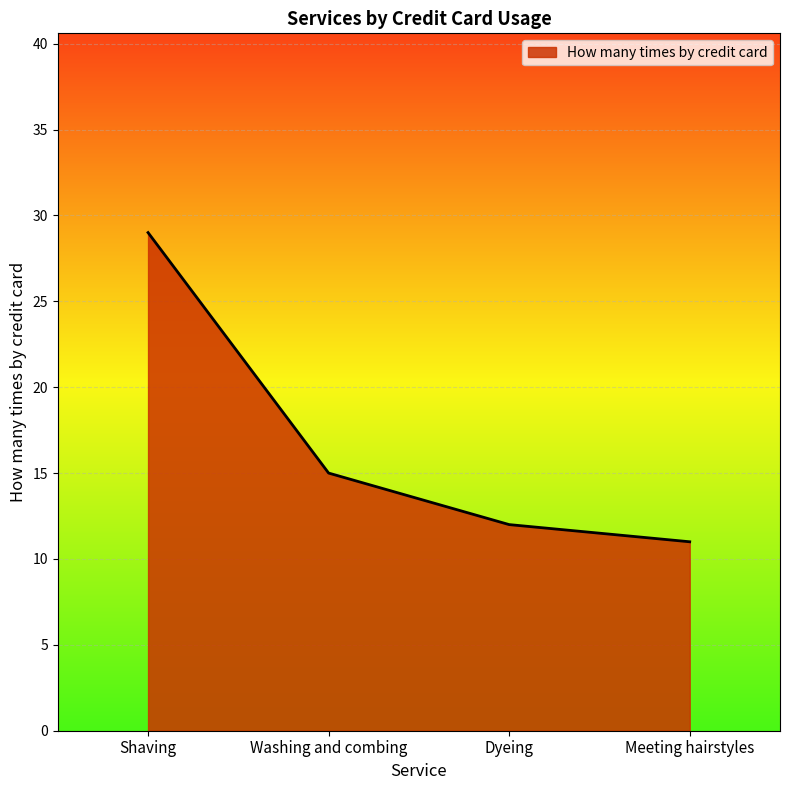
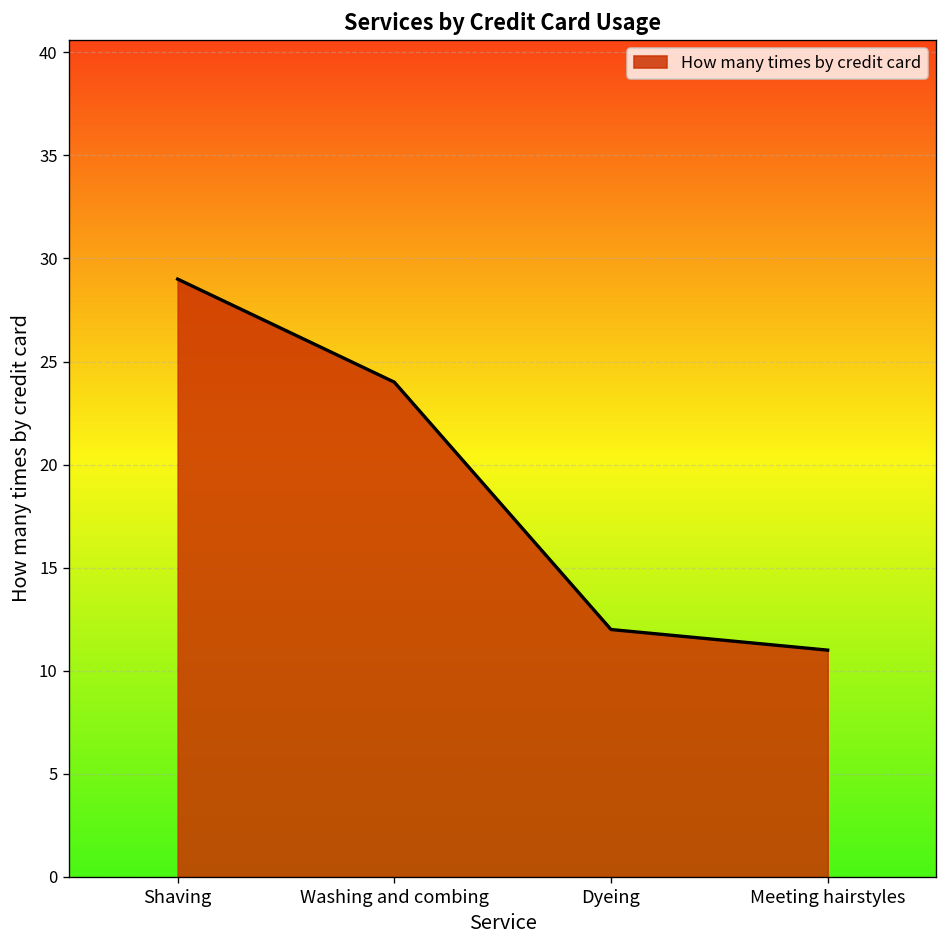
Washing and combing: 15 -> 24
